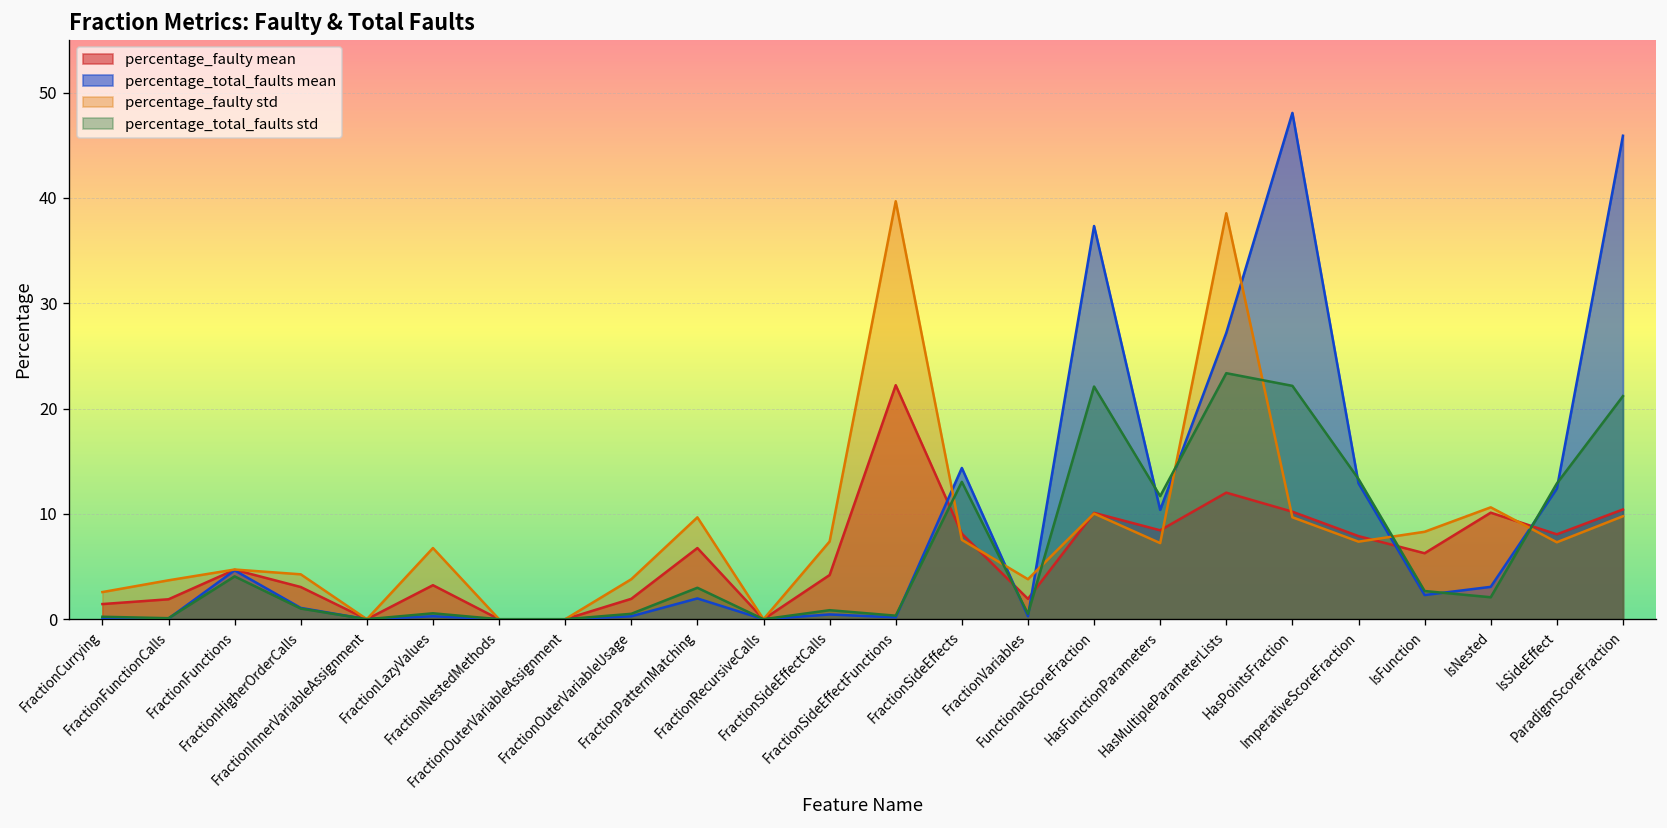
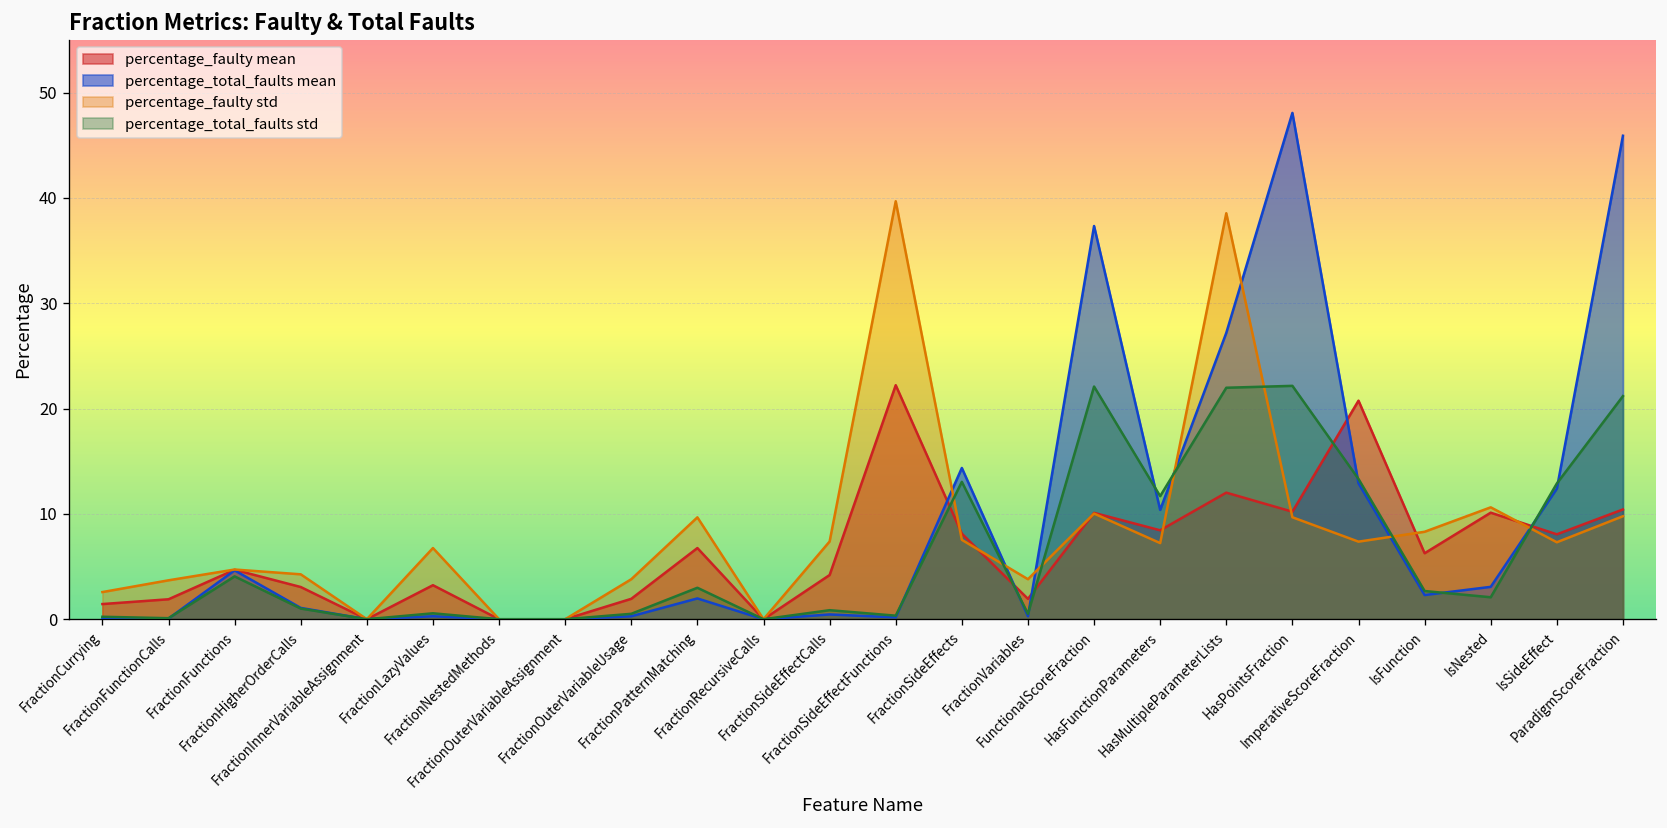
percentage_total_faults std, HasMultipleParameterLists: 23 -> 22
percentage_faulty mean, ImperativeScoreFraction: 8 -> 21
